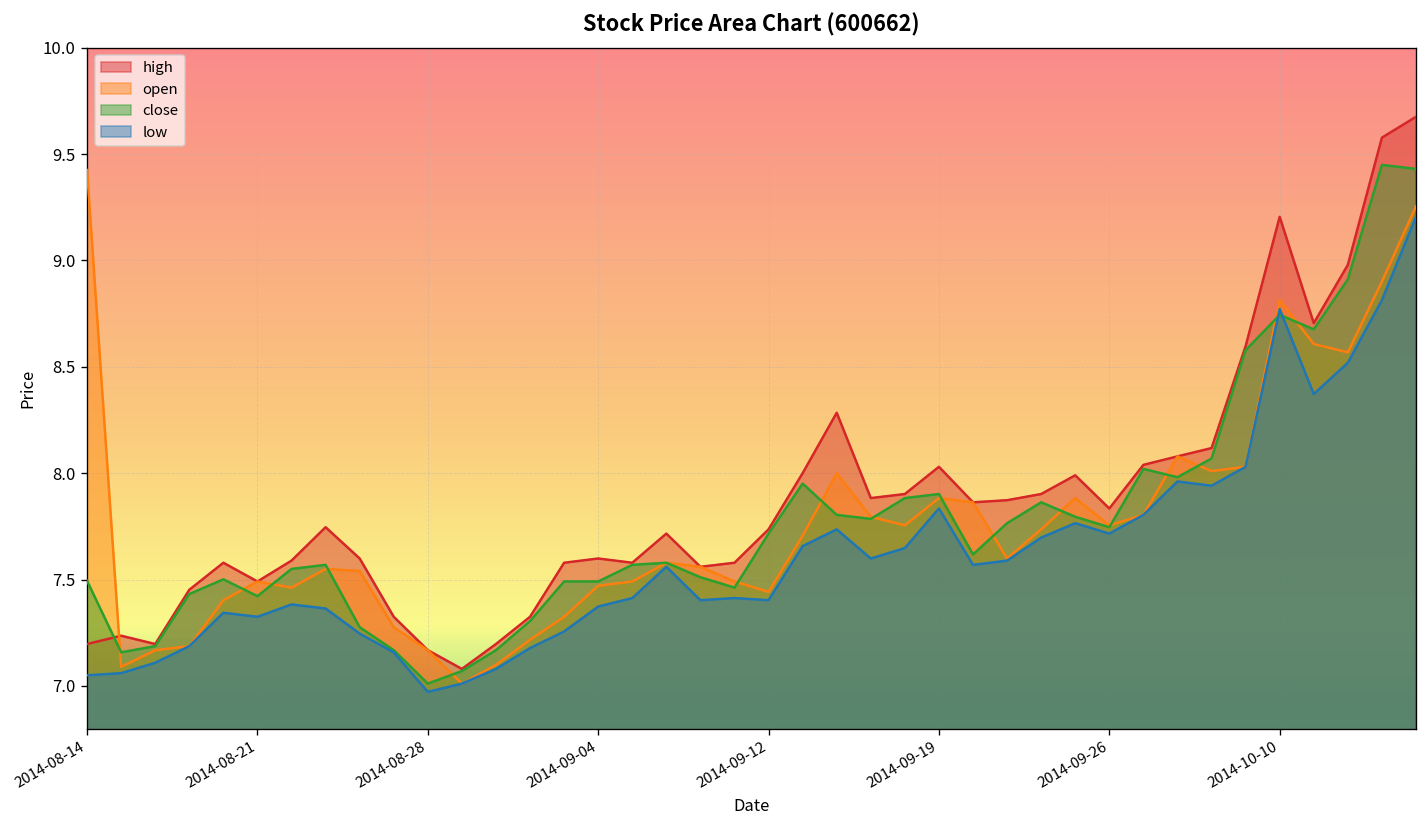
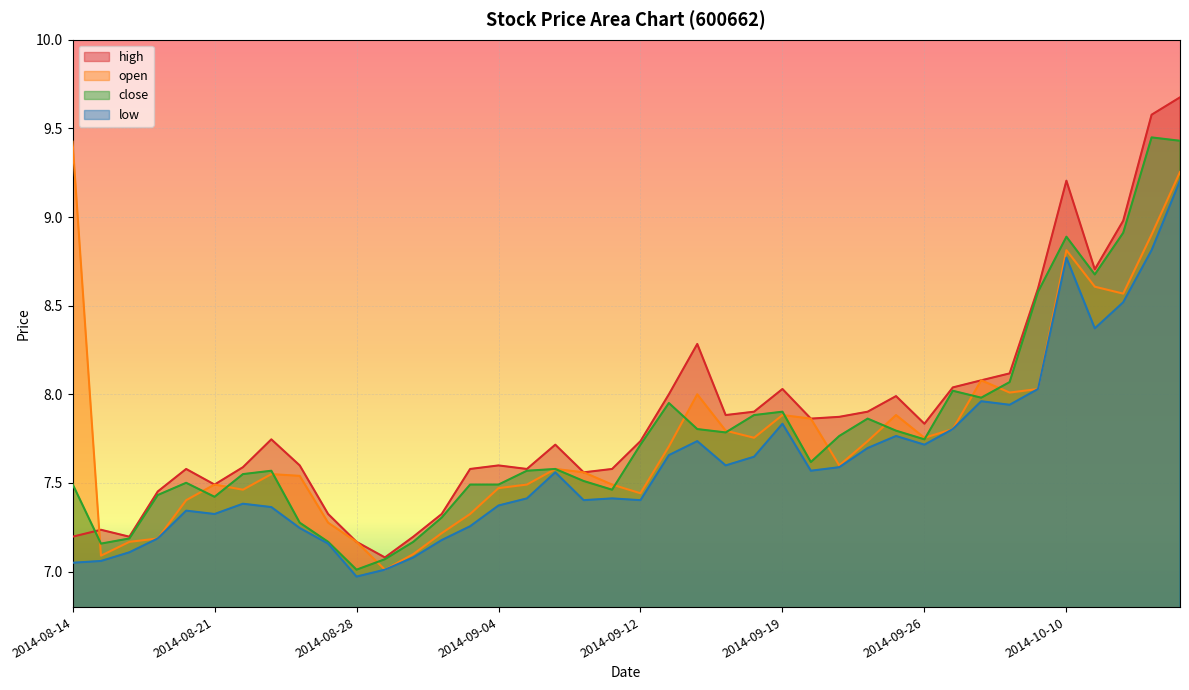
close, 2014-10-10: 8.74 -> 8.89
